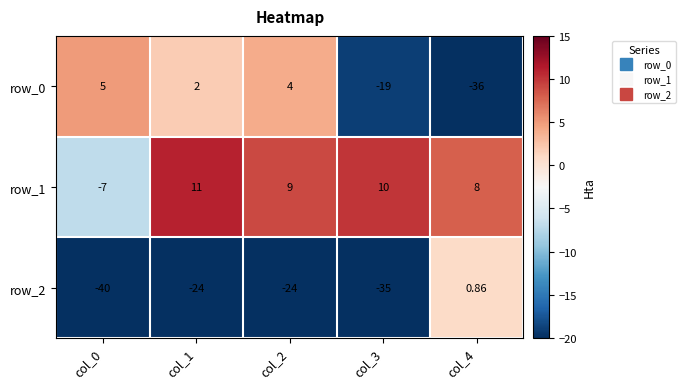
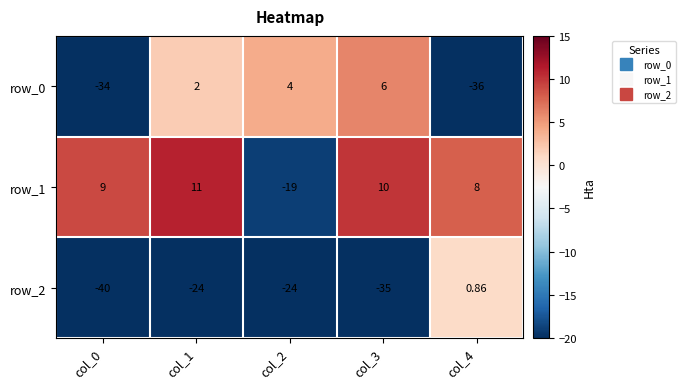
row_0, col_0: 5 -> -34
row_0, col_3: -19 -> 6
row_1, col_0: -7 -> 9
row_1, col_2: 9 -> -19
